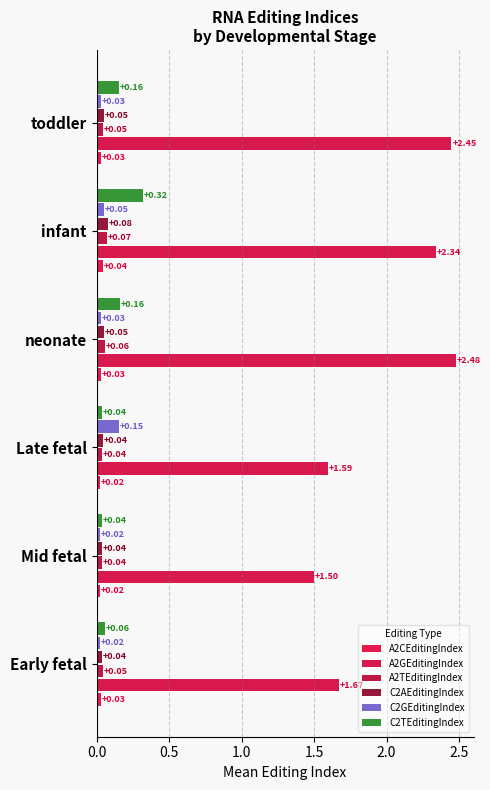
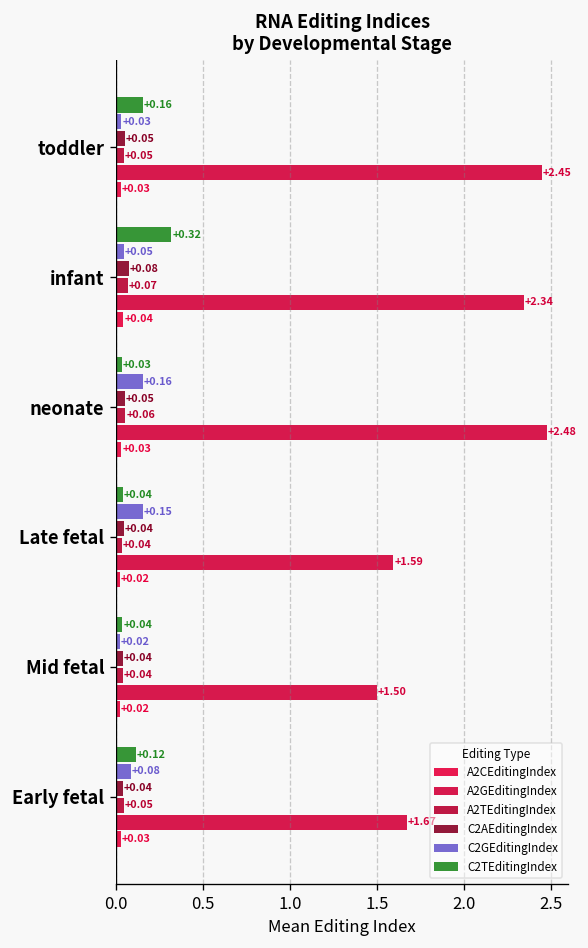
C2TEditingIndex, neonate: +0.16 -> +0.03
C2GEditingIndex, neonate: +0.03 -> +0.16
C2TEditingIndex, Early fetal: +0.06 -> +0.12
C2GEditingIndex, Early fetal: +0.02 -> +0.08
